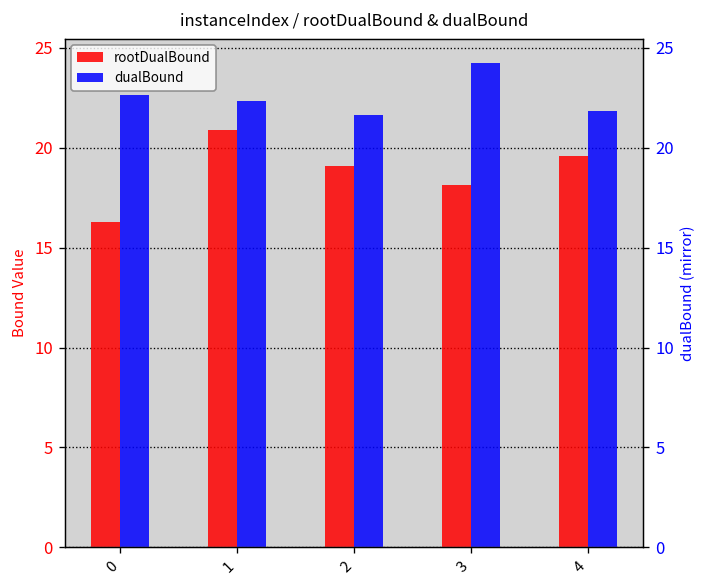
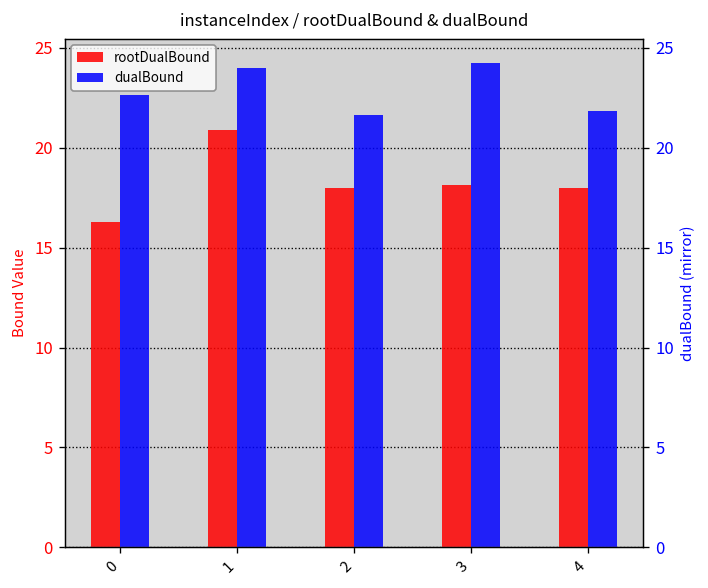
dualBound, 1: 22.3 -> 24.0
rootDualBound, 2: 19.1 -> 18.0
rootDualBound, 4: 19.6 -> 18.0
